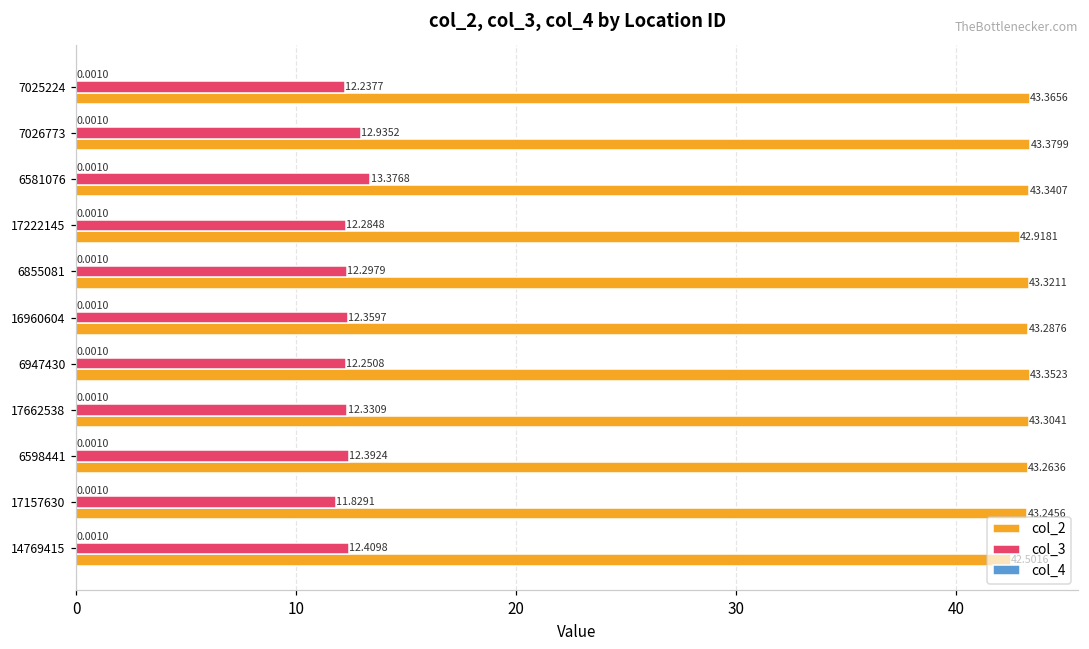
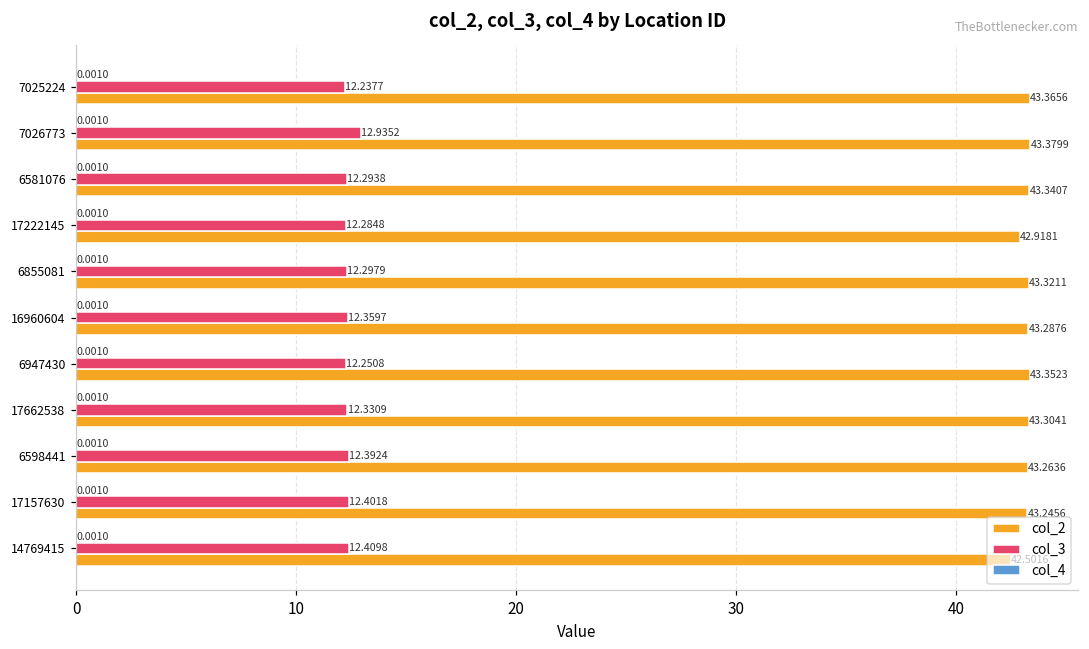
col_3, 6581076: 13.3768 -> 12.2938
col_3, 17157630: 11.8291 -> 12.4018
